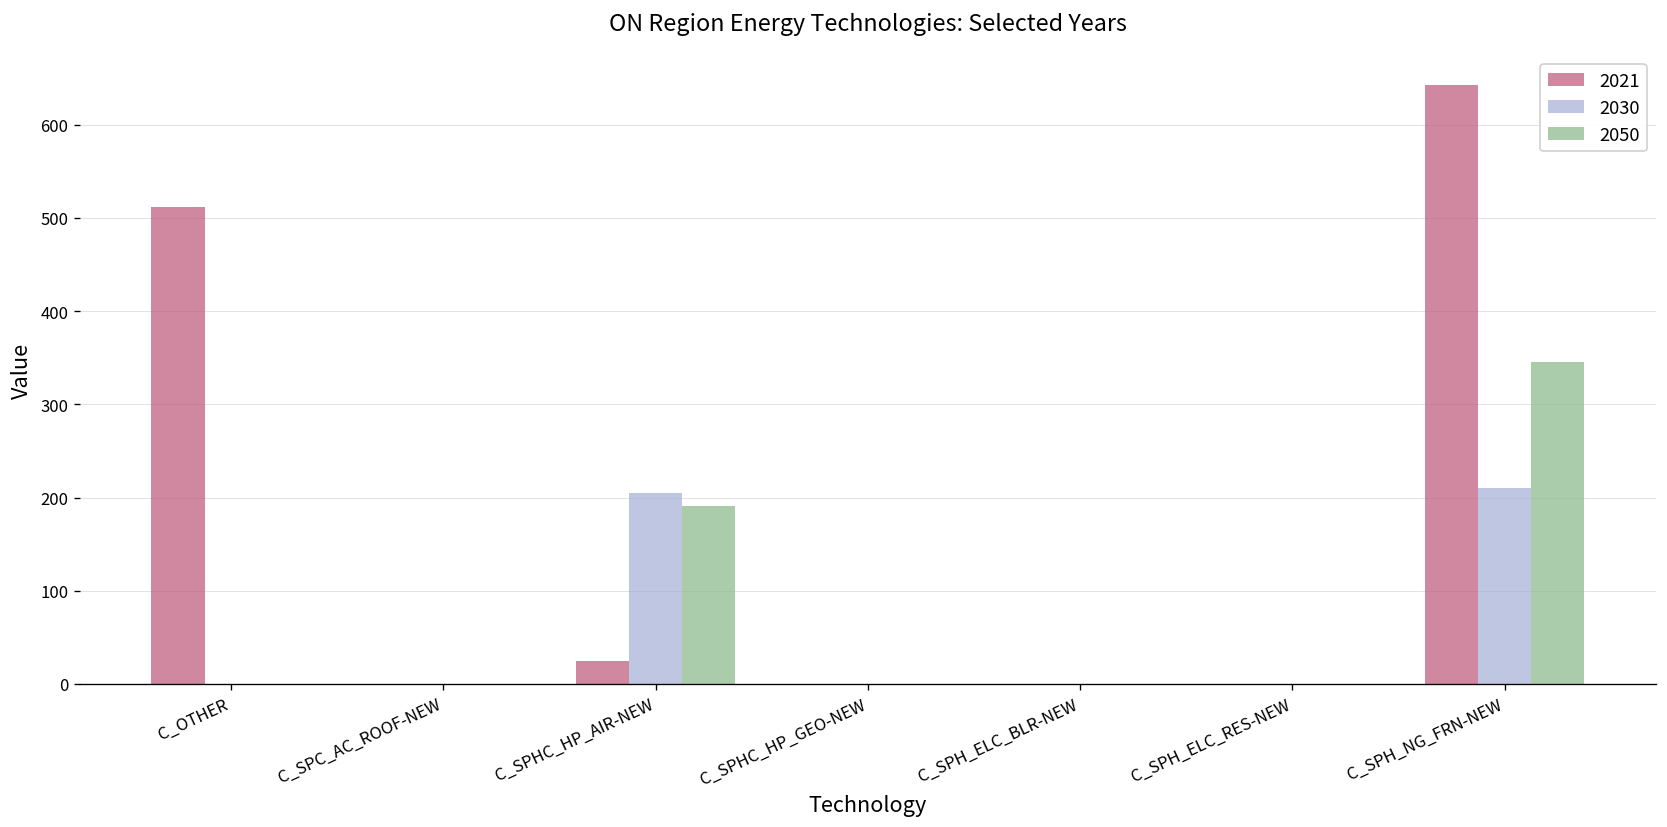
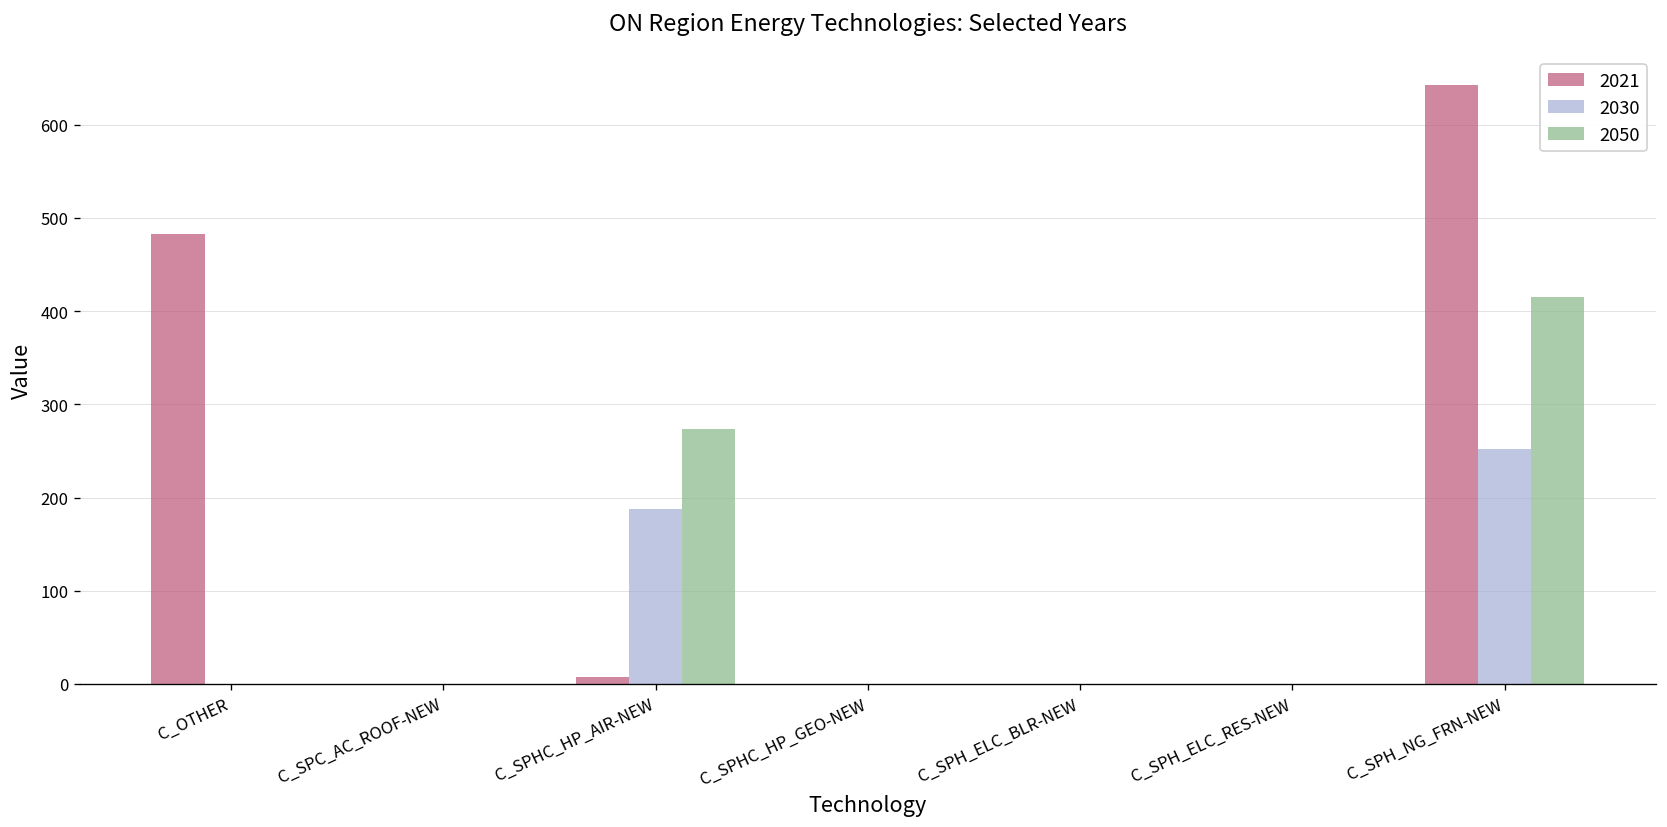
2021, C_OTHER: 510 -> 480
2021, C_SPHC_HP_AIR-NEW: 20 -> 10
2030, C_SPHC_HP_AIR-NEW: 200 -> 190
2050, C_SPHC_HP_AIR-NEW: 190 -> 270
2030, C_SPH_NG_FRN-NEW: 210 -> 250
2050, C_SPH_NG_FRN-NEW: 350 -> 410
